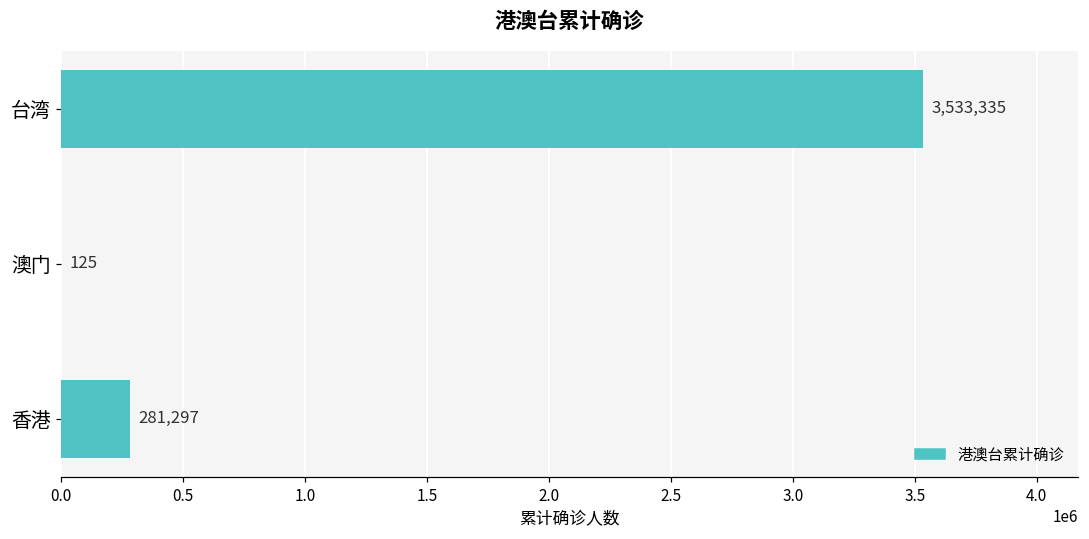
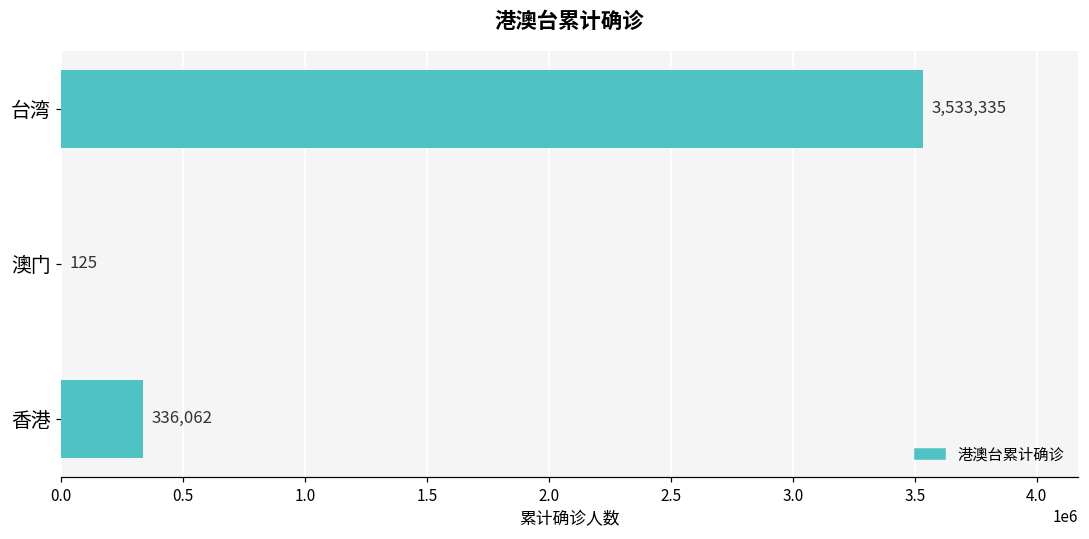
香港: 281,297 -> 336,062
